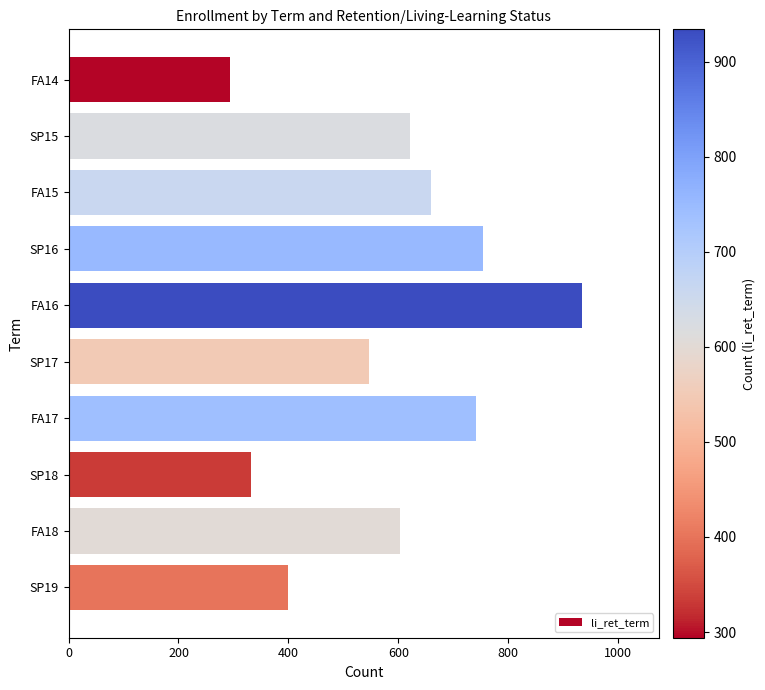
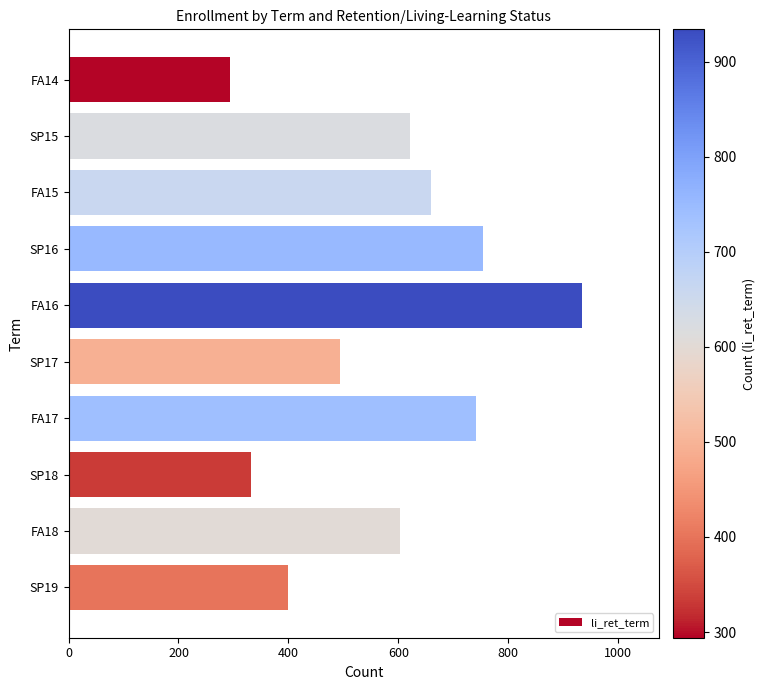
SP17: 550 -> 490
